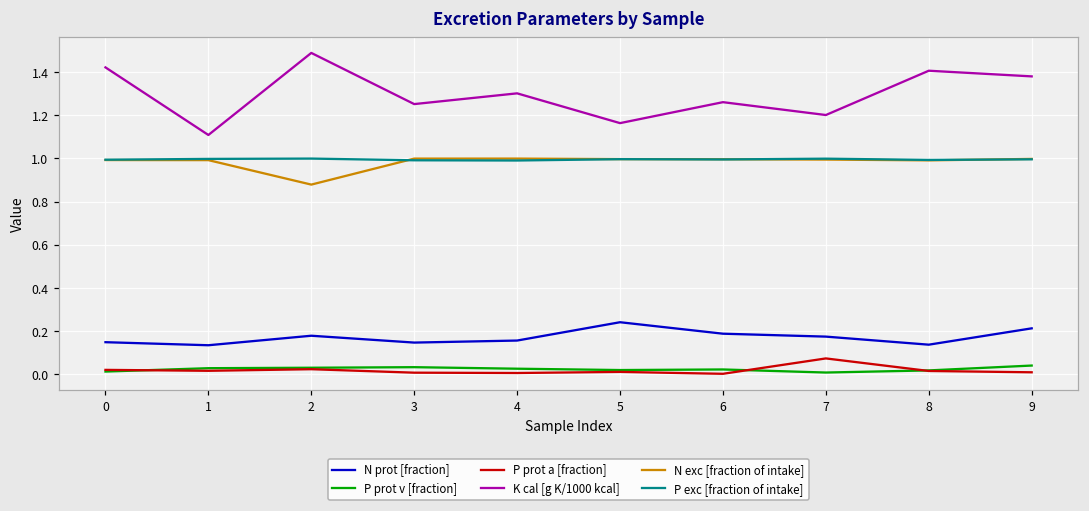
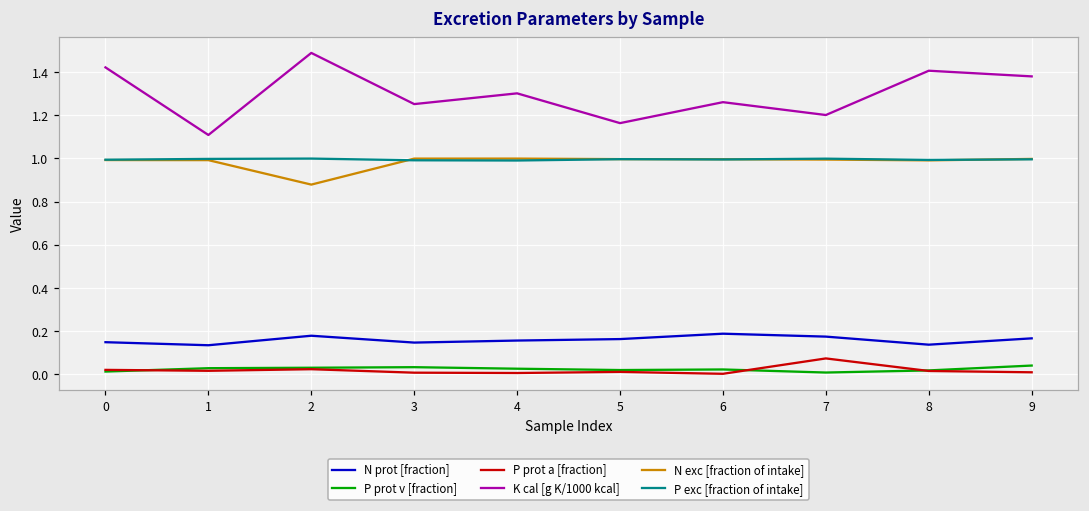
N prot [fraction], 5: 0.24 -> 0.16
N prot [fraction], 9: 0.21 -> 0.17
